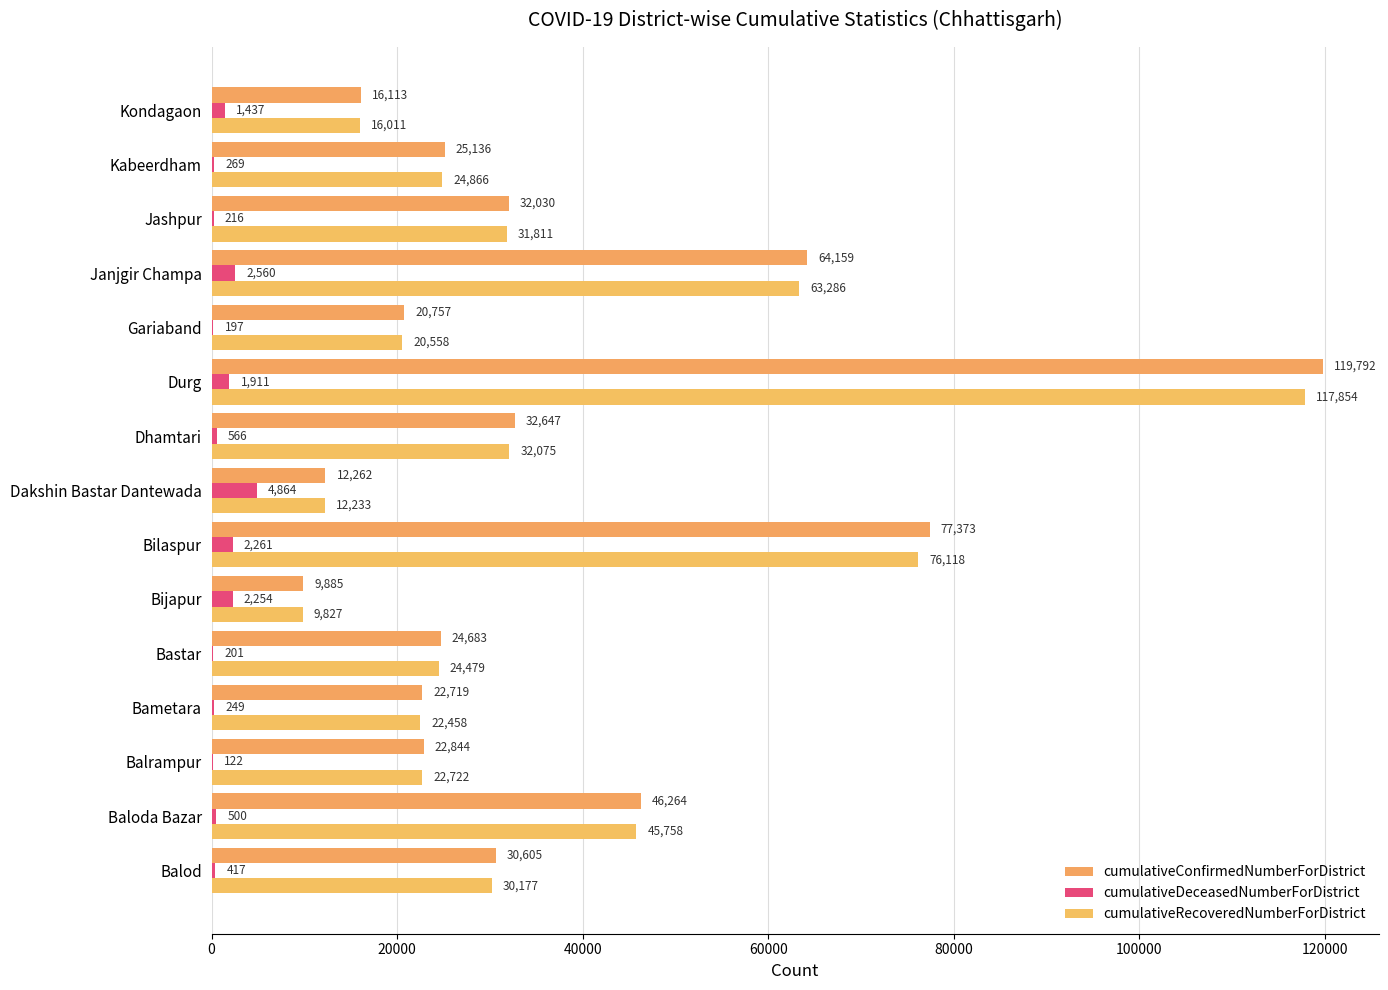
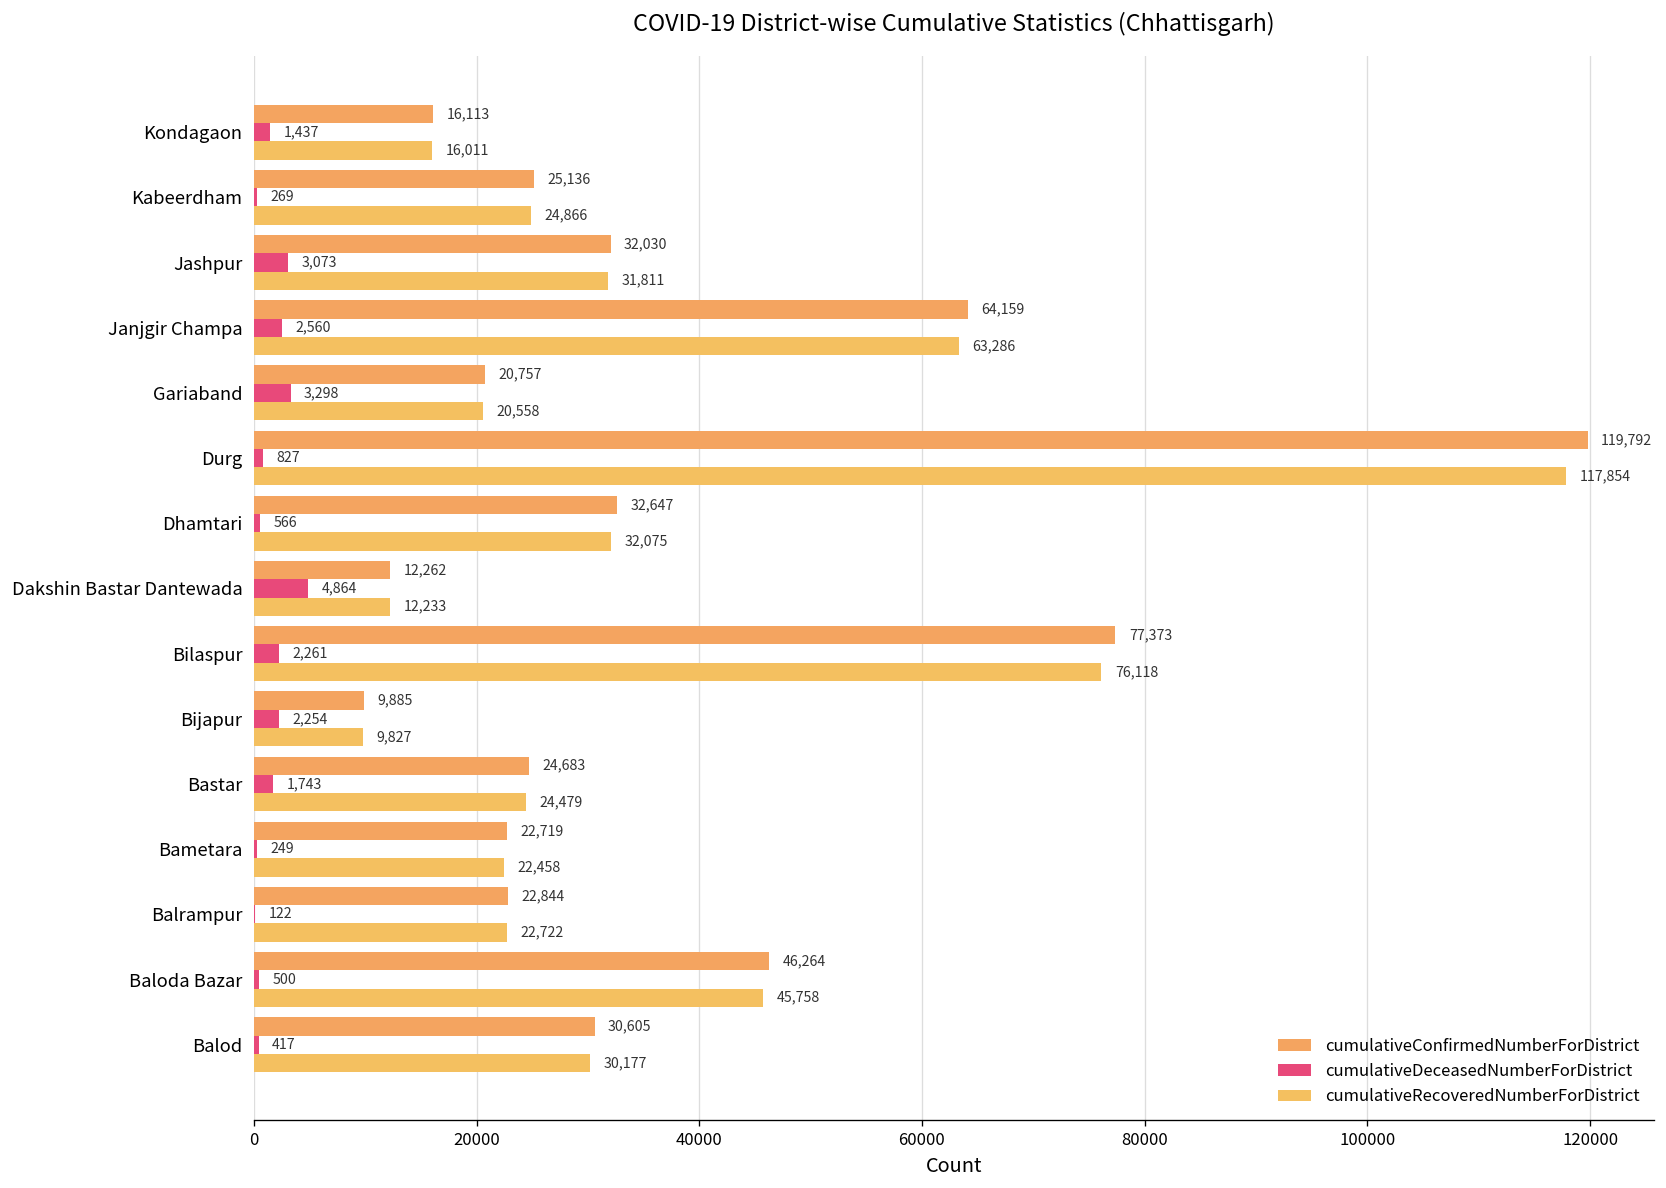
cumulativeDeceasedNumberForDistrict, Jashpur: 216 -> 3,073
cumulativeDeceasedNumberForDistrict, Gariaband: 197 -> 3,298
cumulativeDeceasedNumberForDistrict, Durg: 1,911 -> 827
cumulativeDeceasedNumberForDistrict, Bastar: 201 -> 1,743
